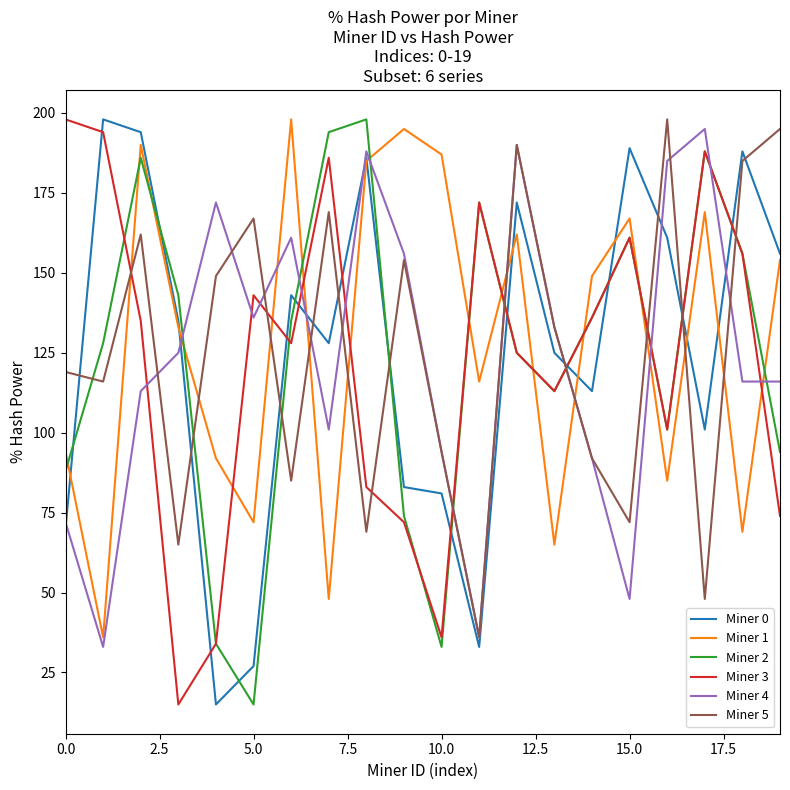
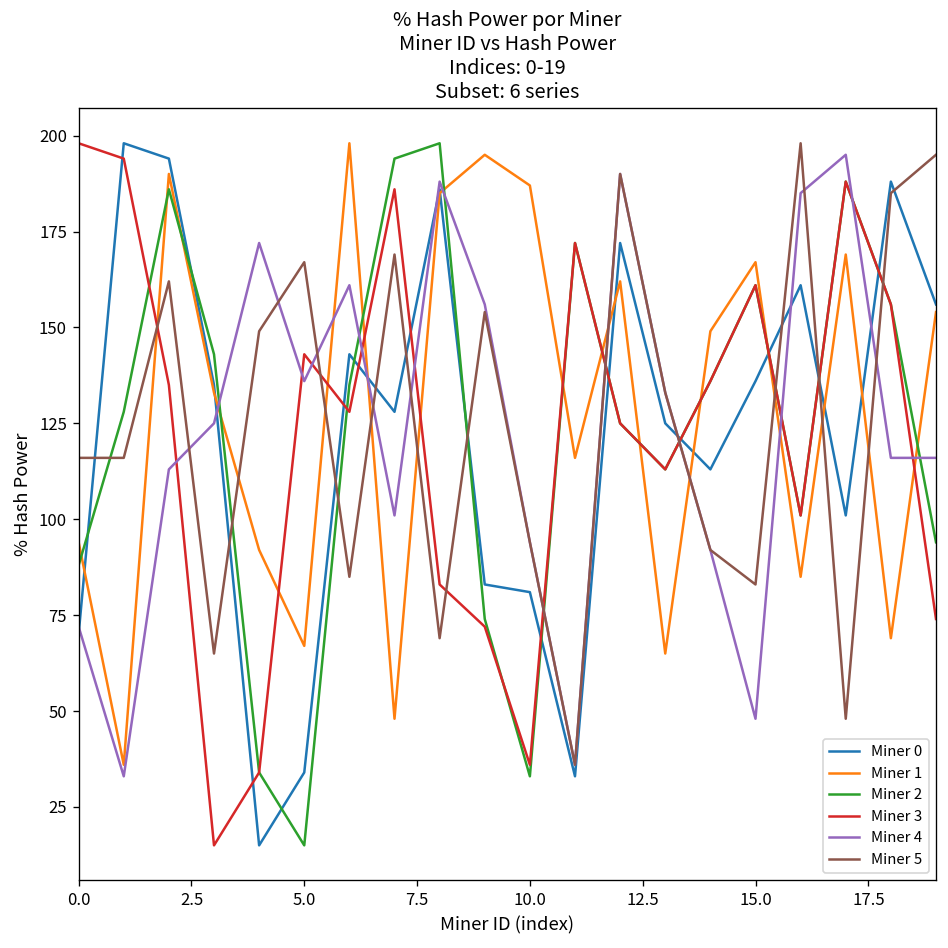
Miner 5, 0.0: 119 -> 116
Miner 0, 5.0: 27 -> 34
Miner 1, 5.0: 72 -> 67
Miner 0, 15.0: 189 -> 136
Miner 5, 15.0: 72 -> 83
